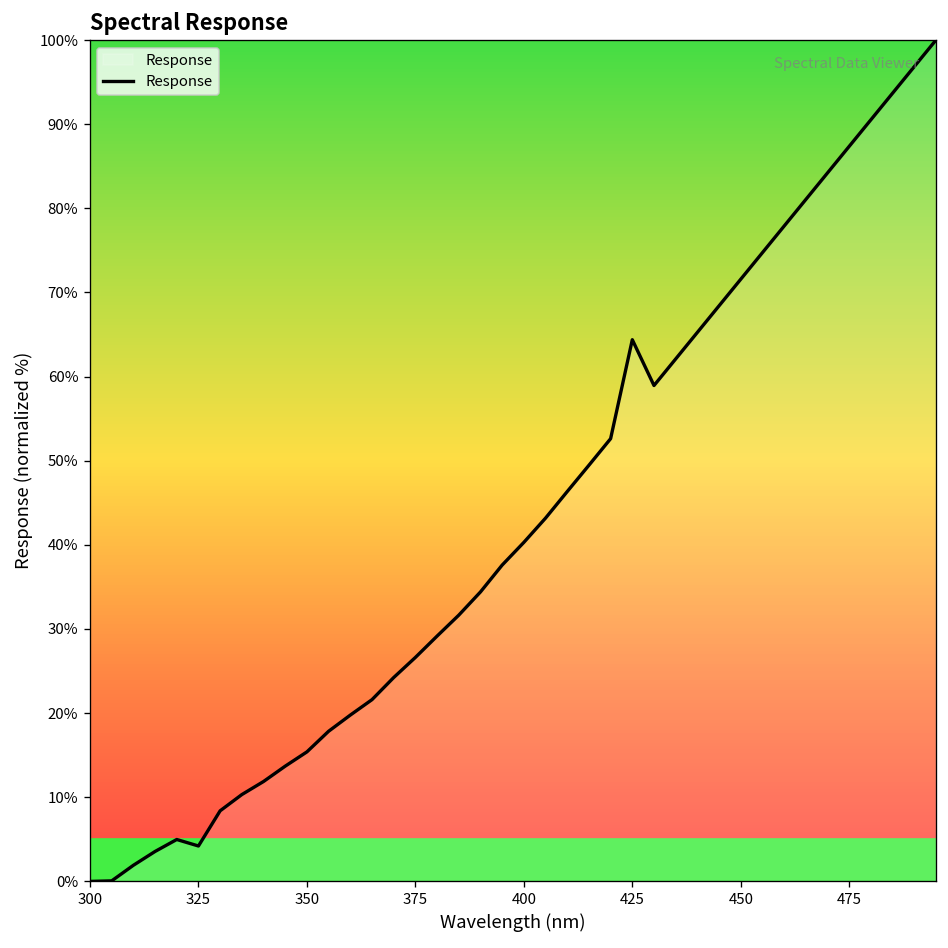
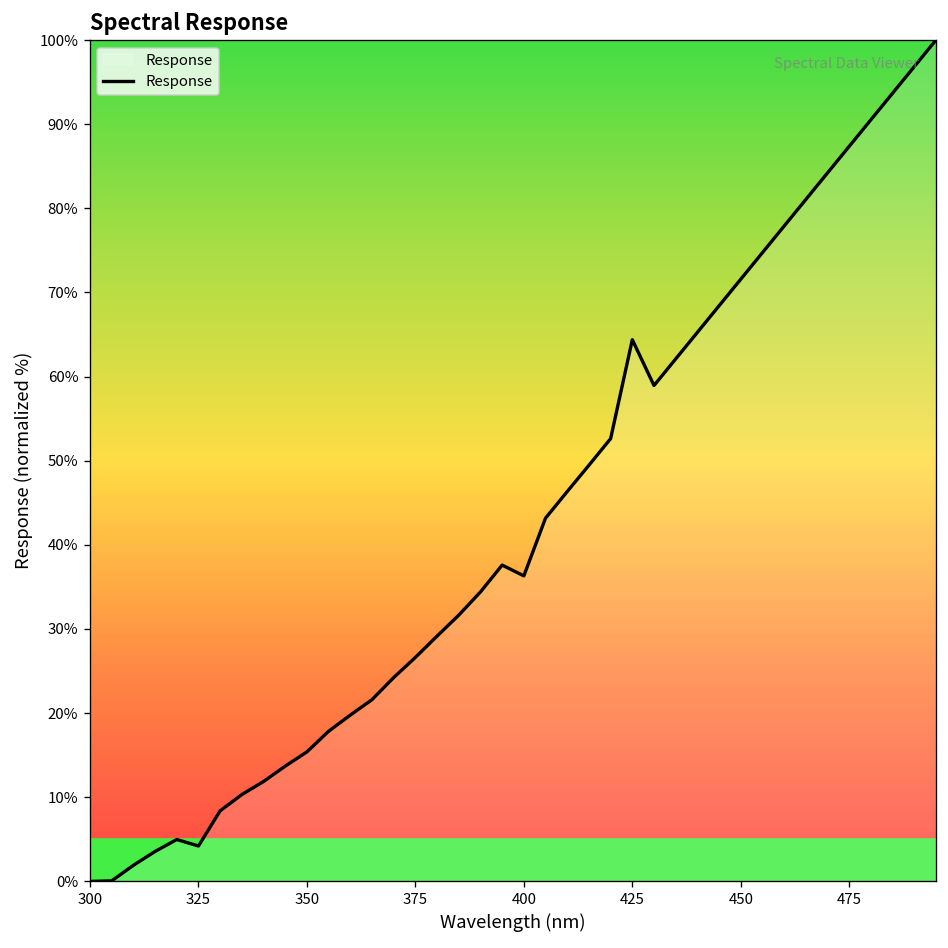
400: 40% -> 36%
